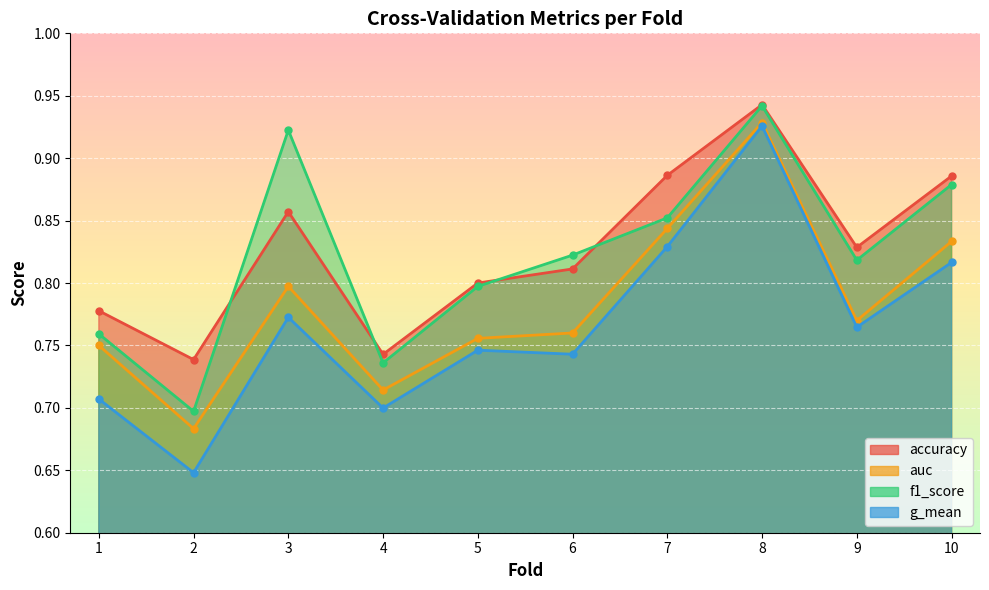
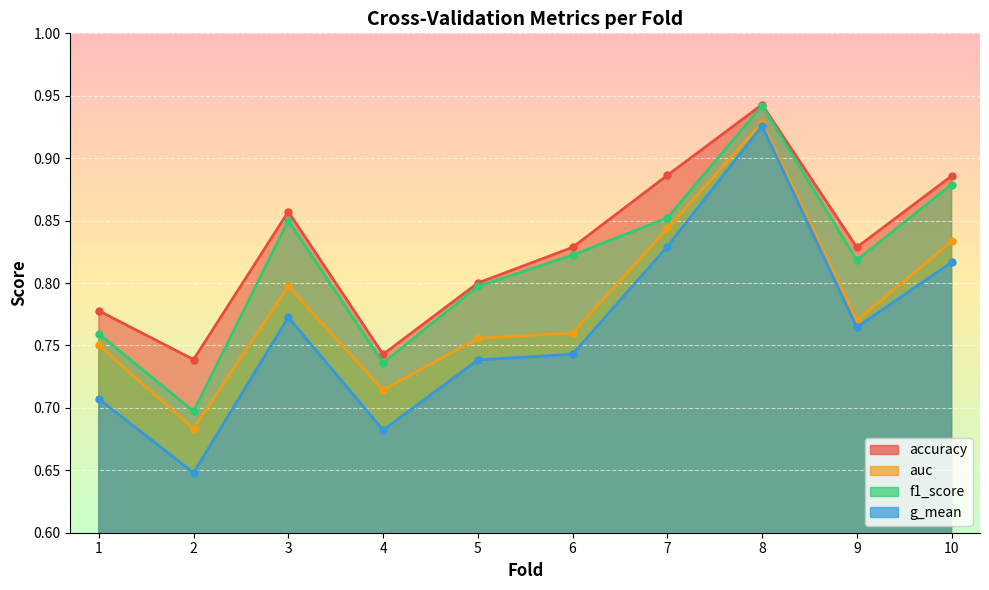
f1_score, 3: 0.922 -> 0.850
g_mean, 4: 0.700 -> 0.682
g_mean, 5: 0.746 -> 0.738
accuracy, 6: 0.811 -> 0.829
